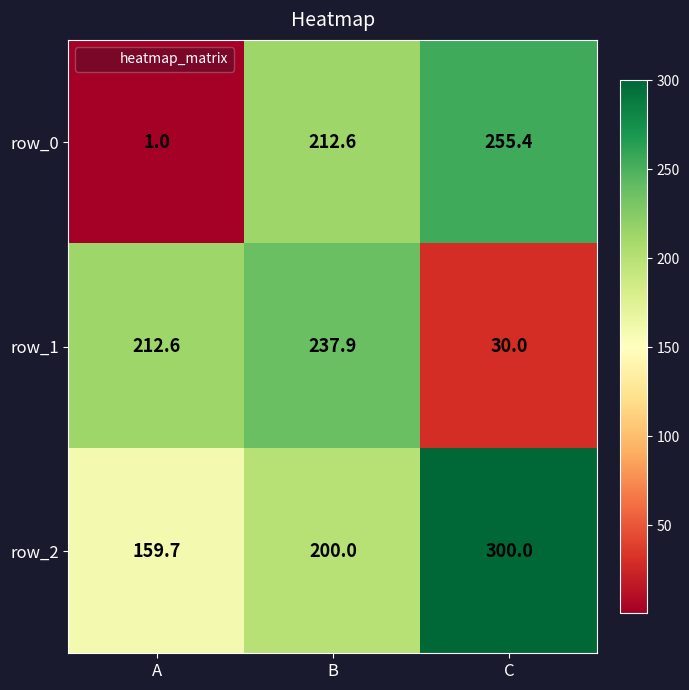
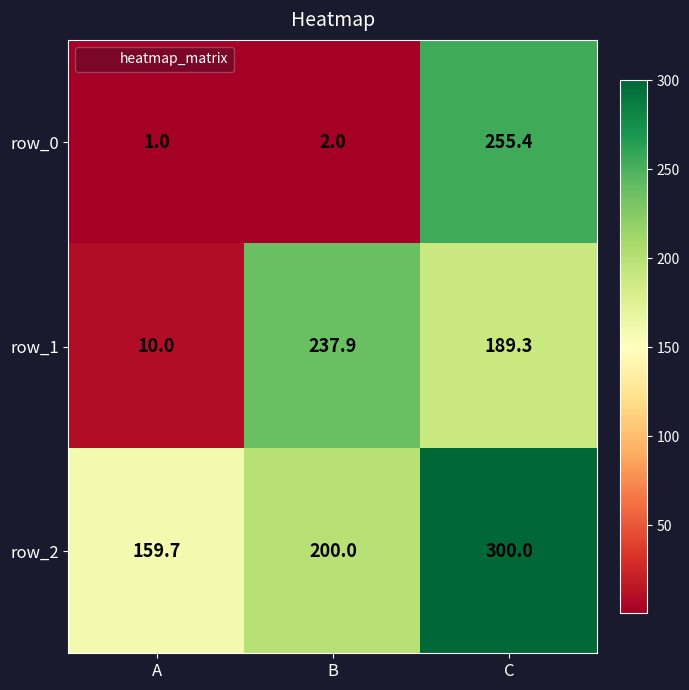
row_0, B: 212.6 -> 2.0
row_1, A: 212.6 -> 10.0
row_1, C: 30.0 -> 189.3
